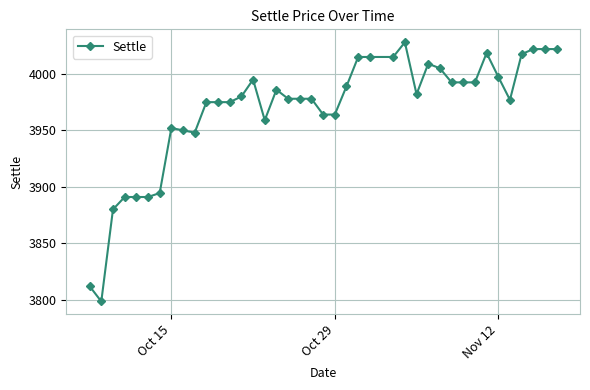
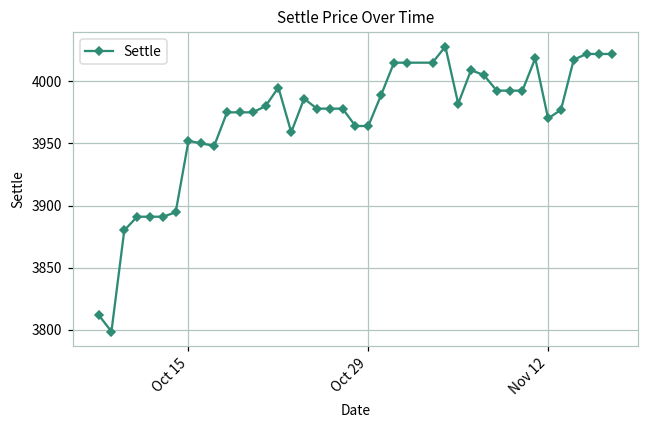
Nov 12: 3998 -> 3970
